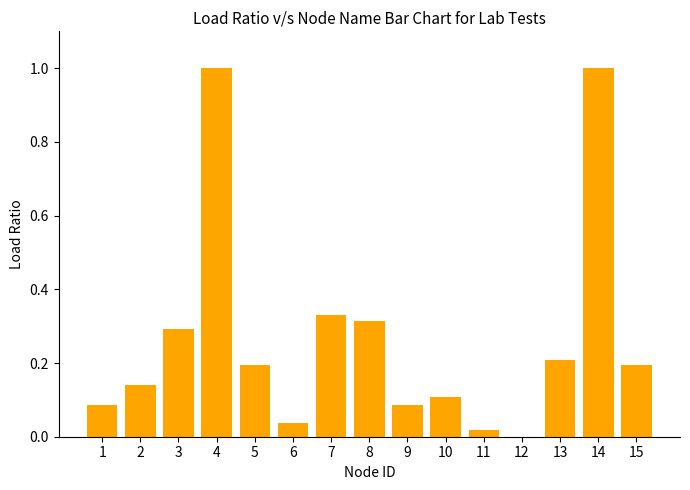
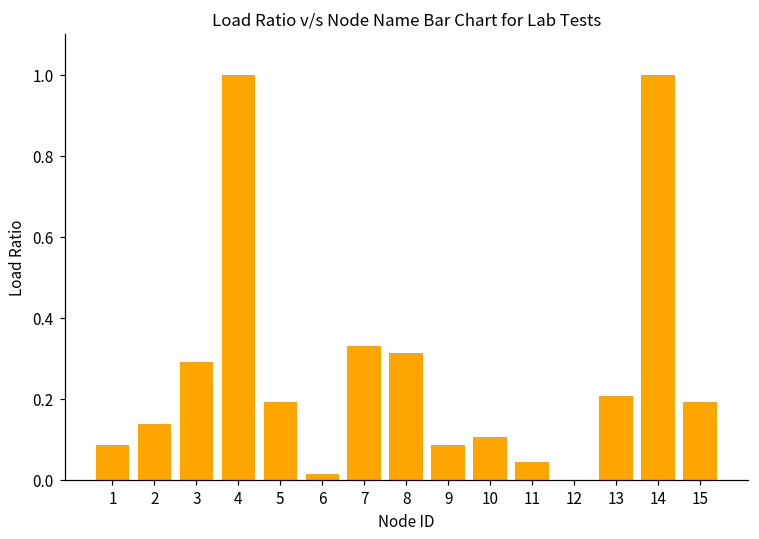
6: 0.04 -> 0.01
11: 0.02 -> 0.04
